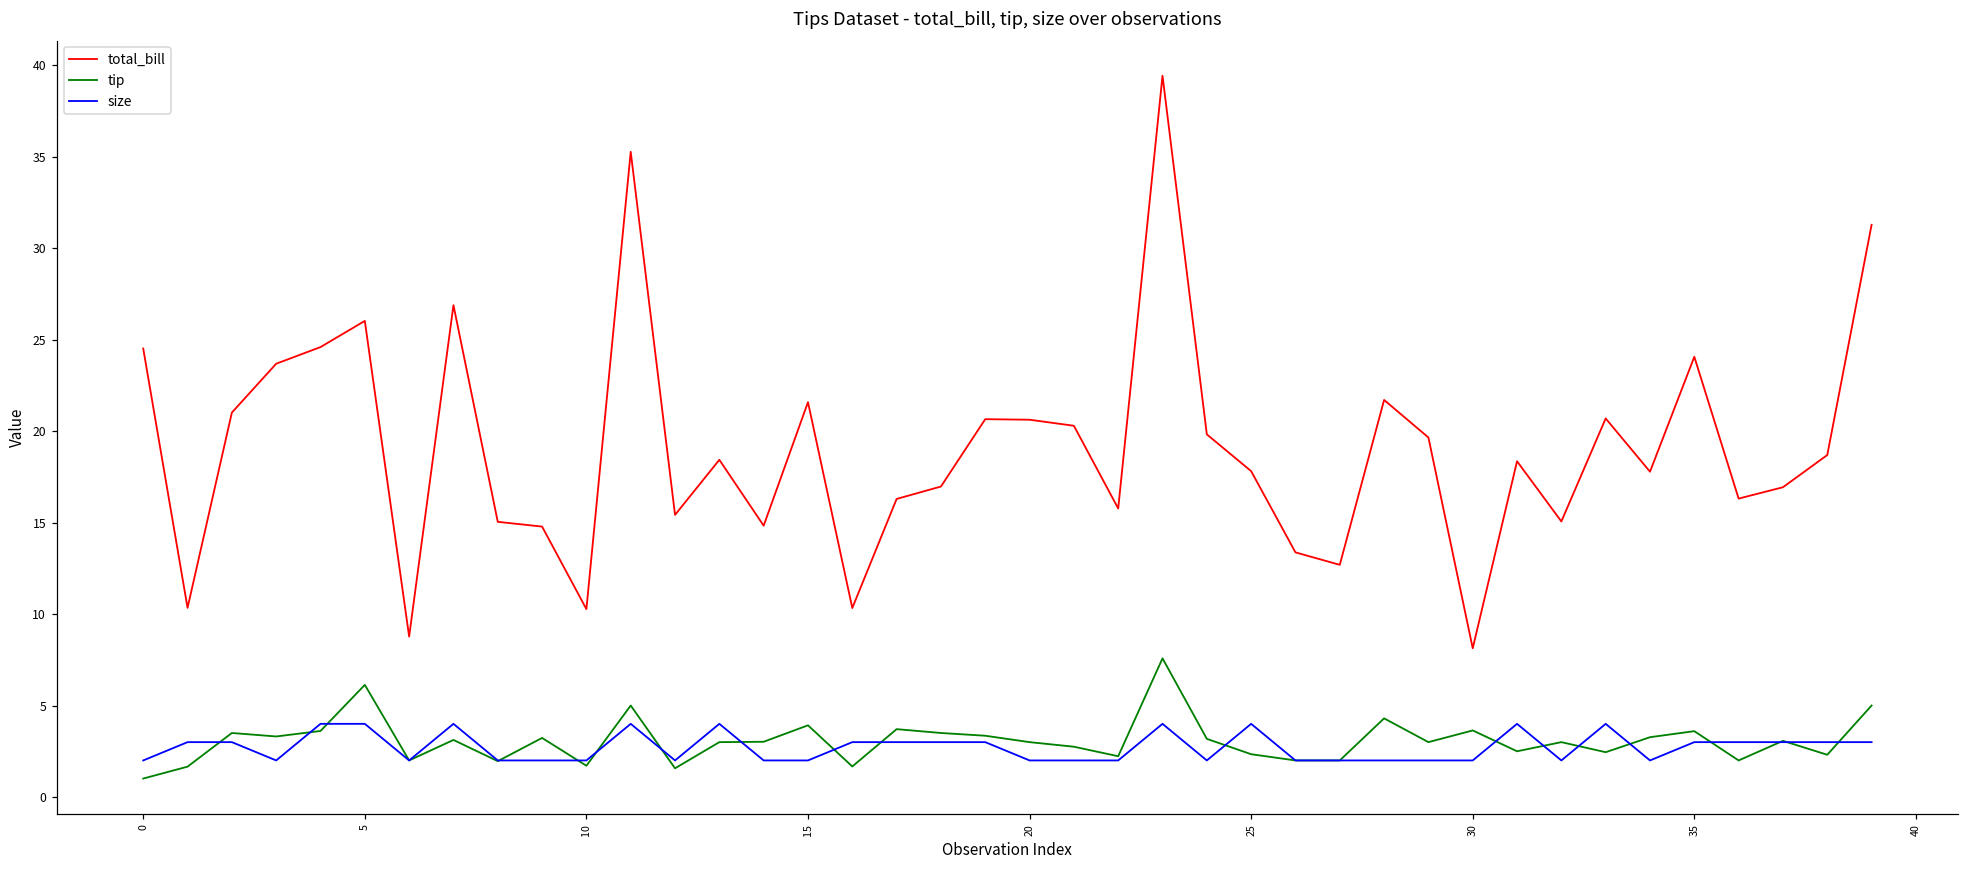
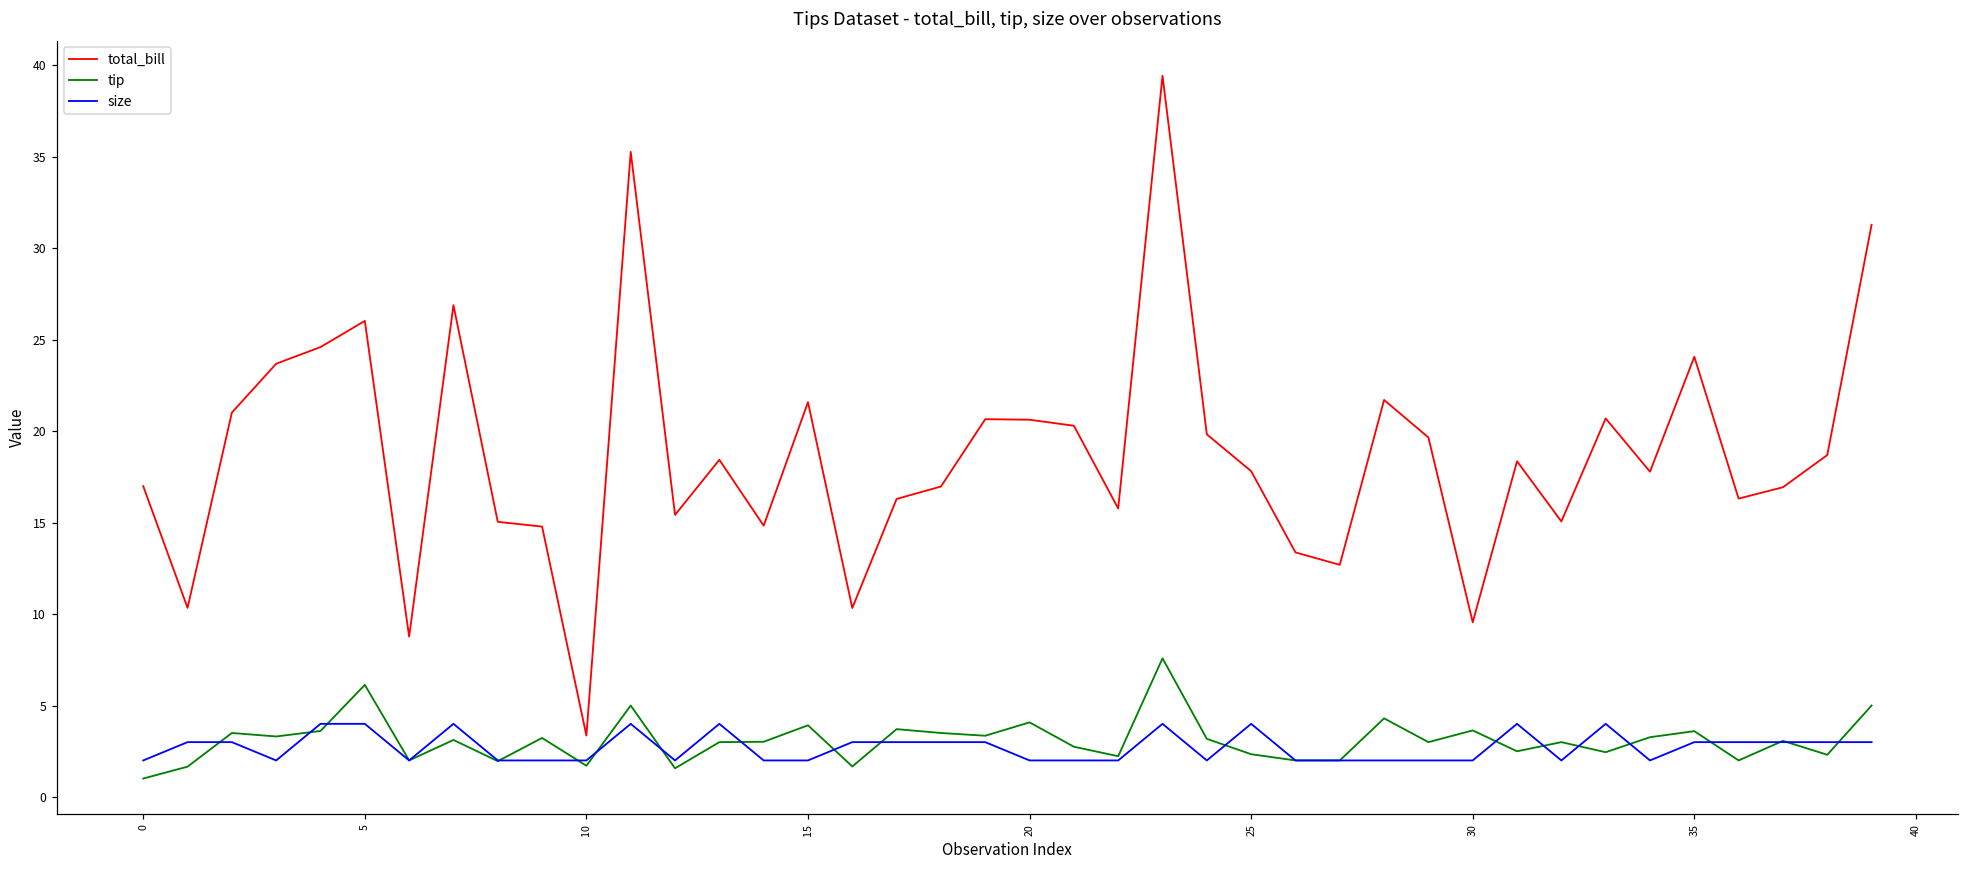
total_bill, 0: 24.5 -> 17.0
total_bill, 10: 10.3 -> 3.4
tip, 20: 3.0 -> 4.1
total_bill, 30: 8.1 -> 9.6
